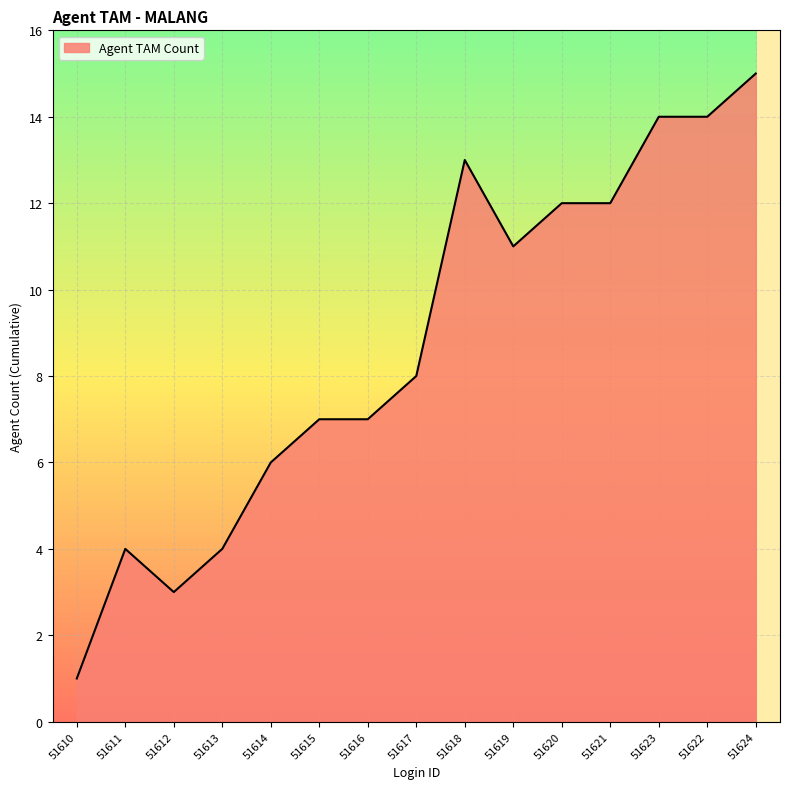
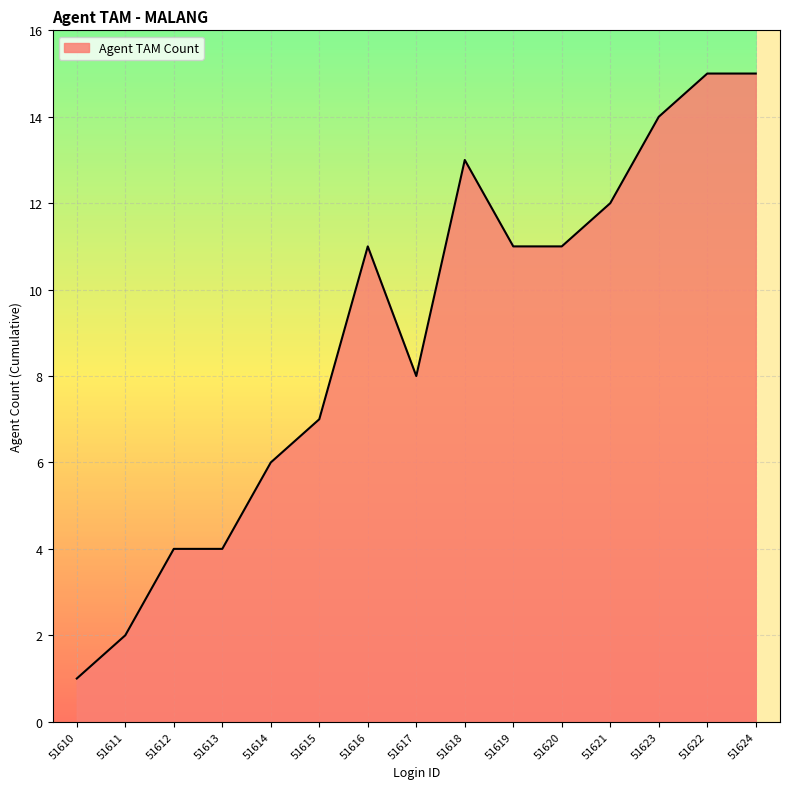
51611: 4 -> 2
51612: 3 -> 4
51616: 7 -> 11
51620: 12 -> 11
51622: 14 -> 15
